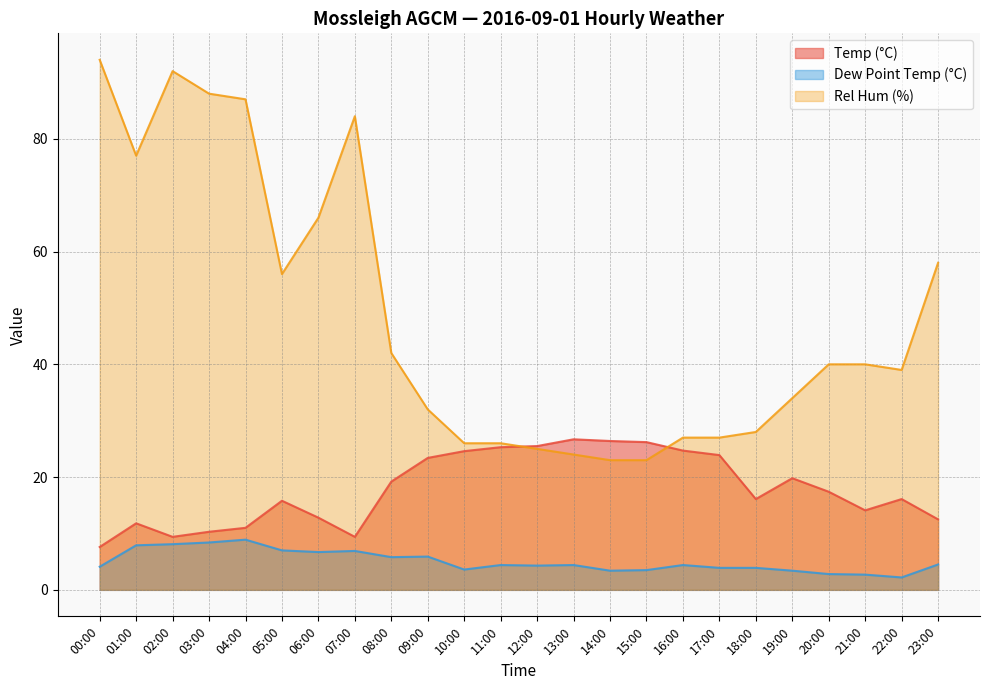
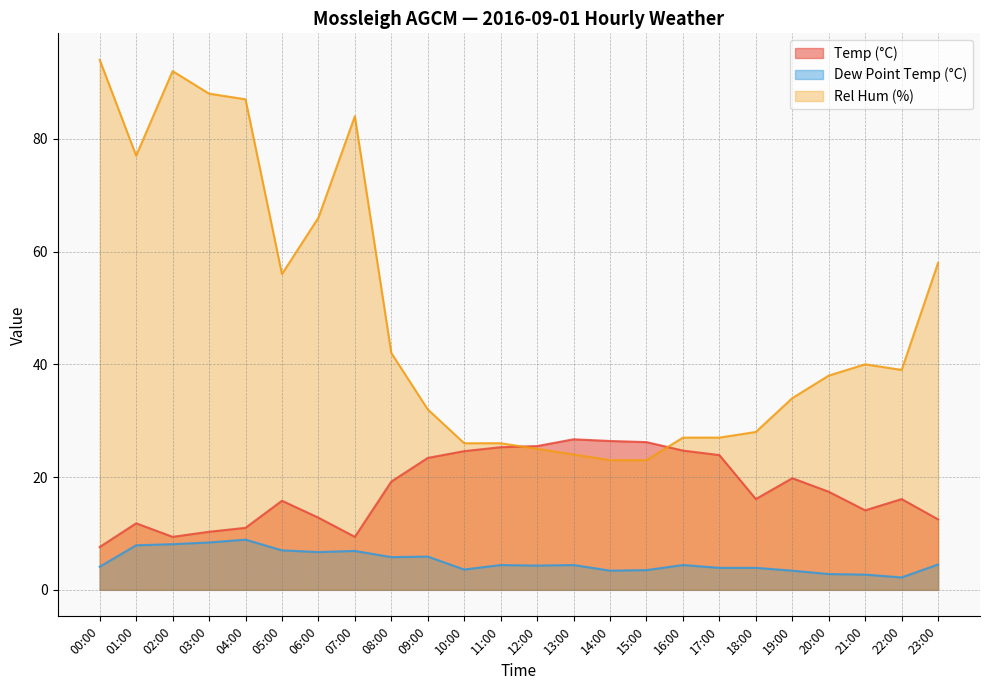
Rel Hum (%), 20:00: 40 -> 38
